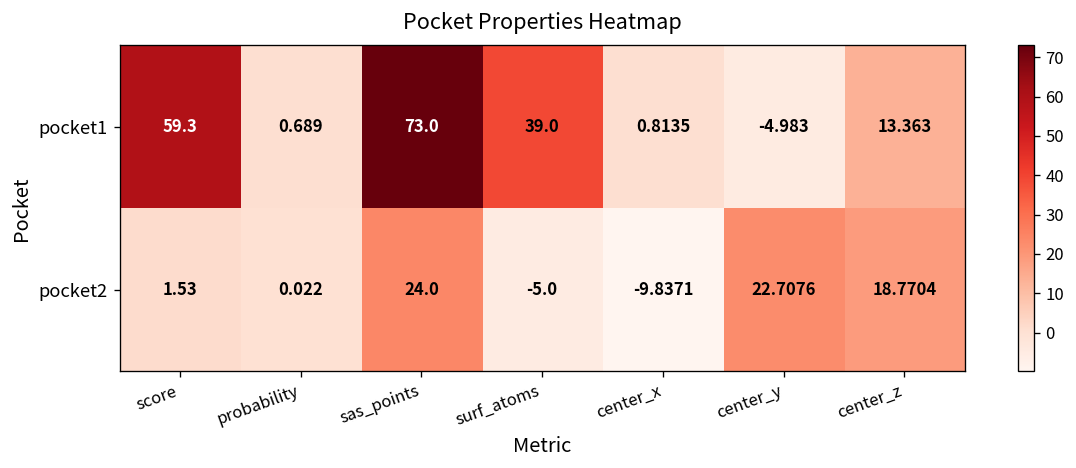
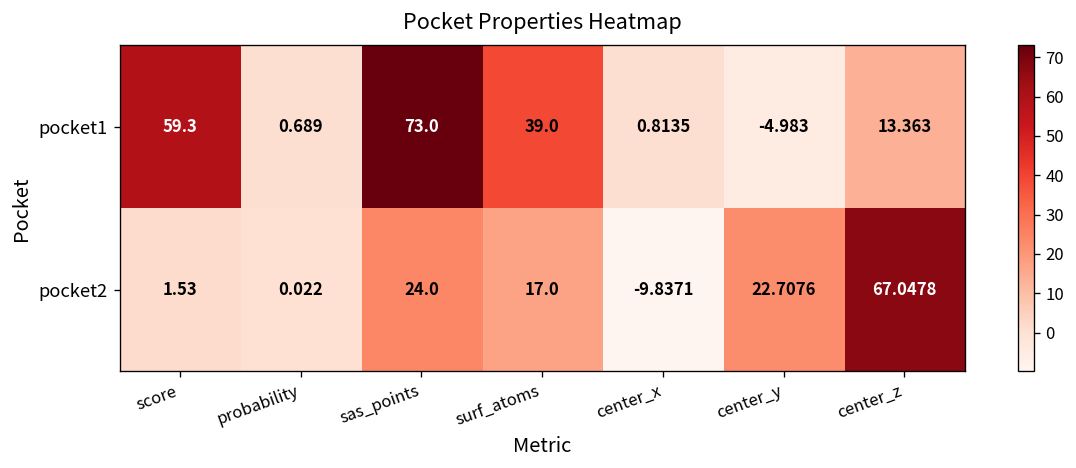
pocket2, surf_atoms: -5.0 -> 17.0
pocket2, center_z: 18.7704 -> 67.0478
